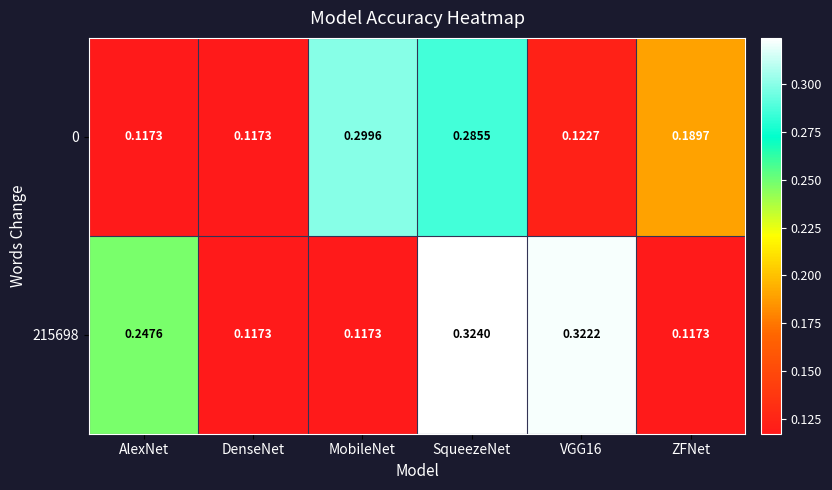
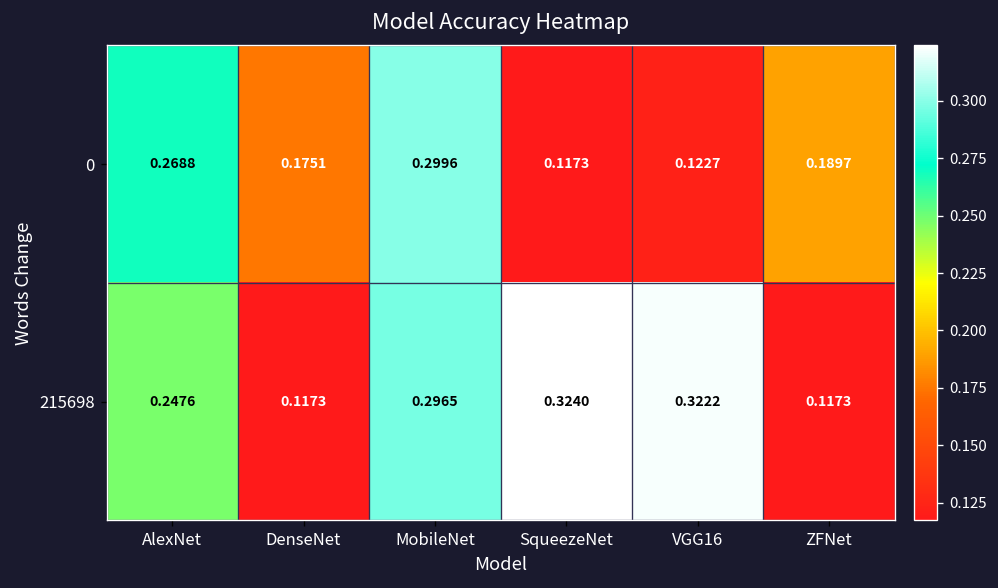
0, AlexNet: 0.1173 -> 0.2688
0, DenseNet: 0.1173 -> 0.1751
0, SqueezeNet: 0.2855 -> 0.1173
215698, MobileNet: 0.1173 -> 0.2965
